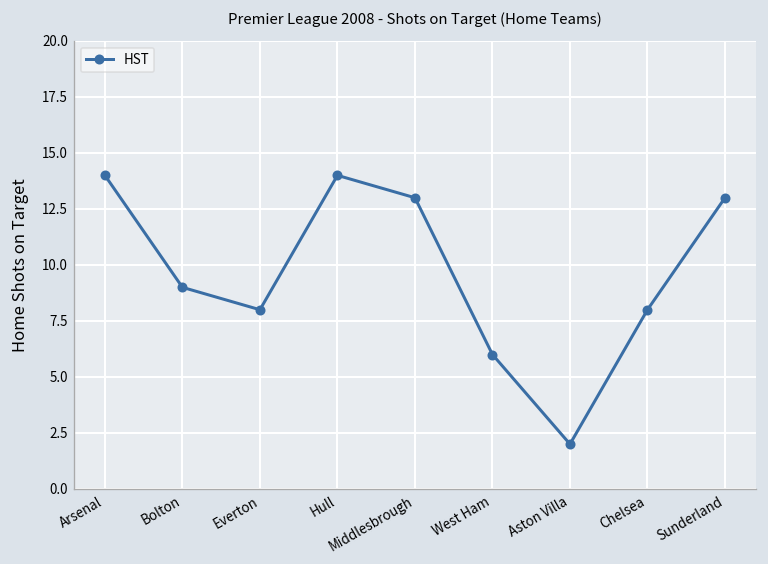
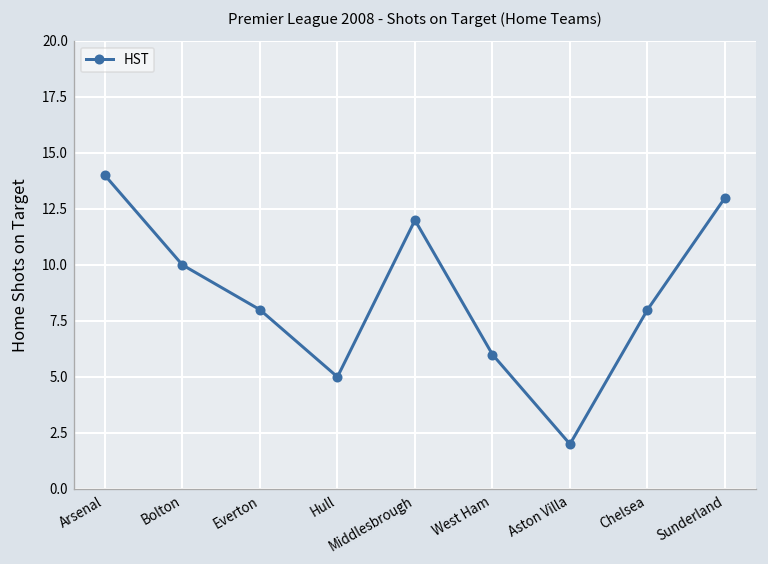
Bolton: 9 -> 10
Hull: 14 -> 5
Middlesbrough: 13 -> 12
